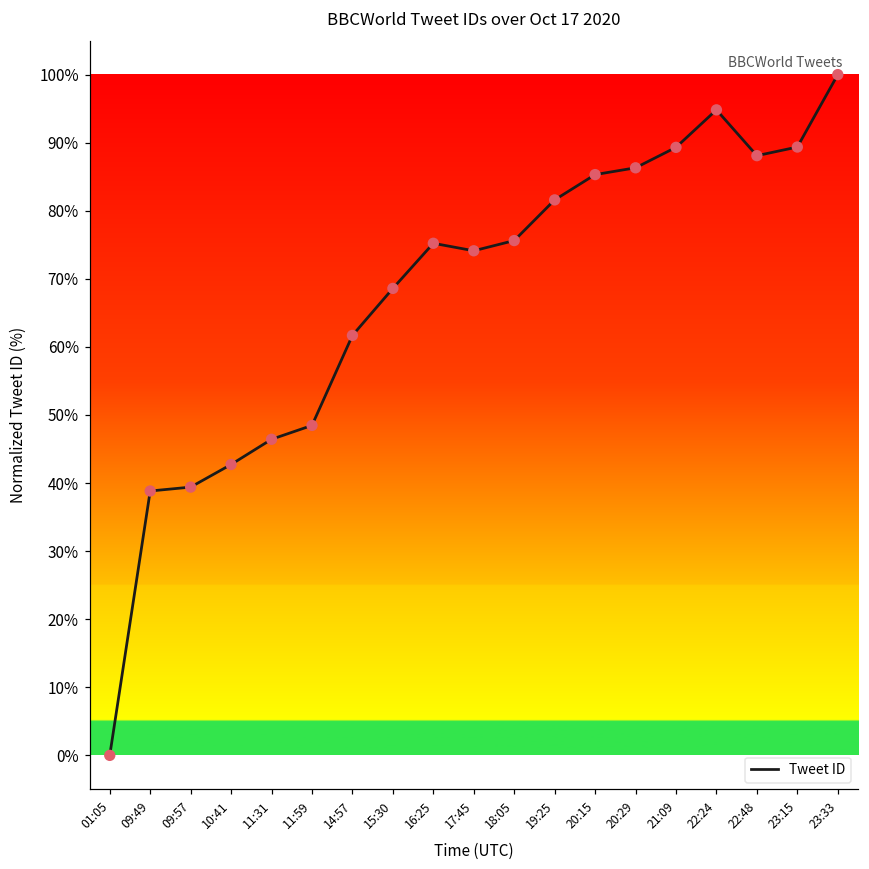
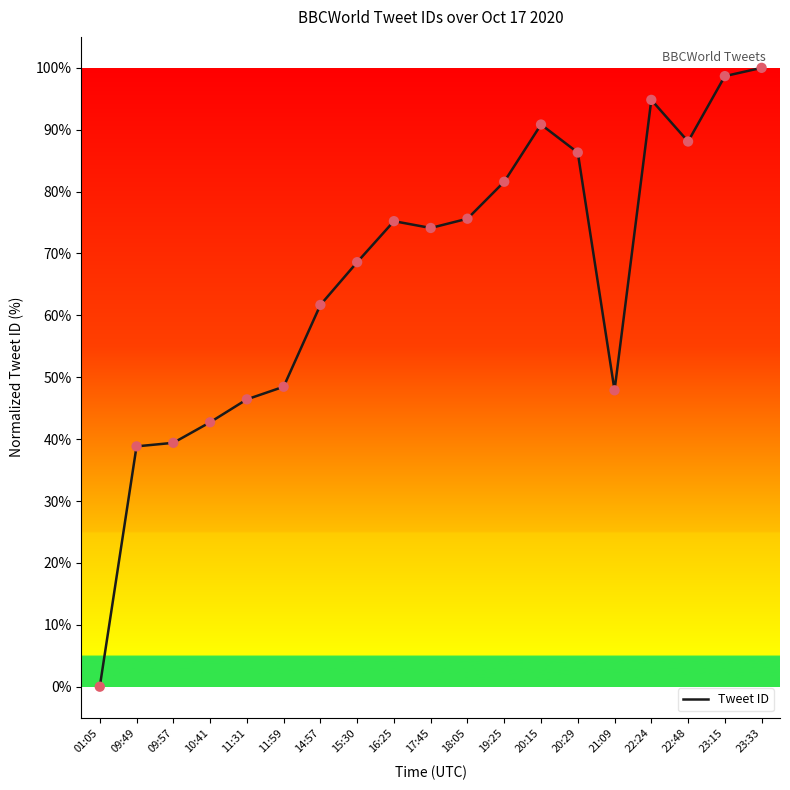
20:15: 85% -> 91%
21:09: 89% -> 48%
23:15: 89% -> 99%
